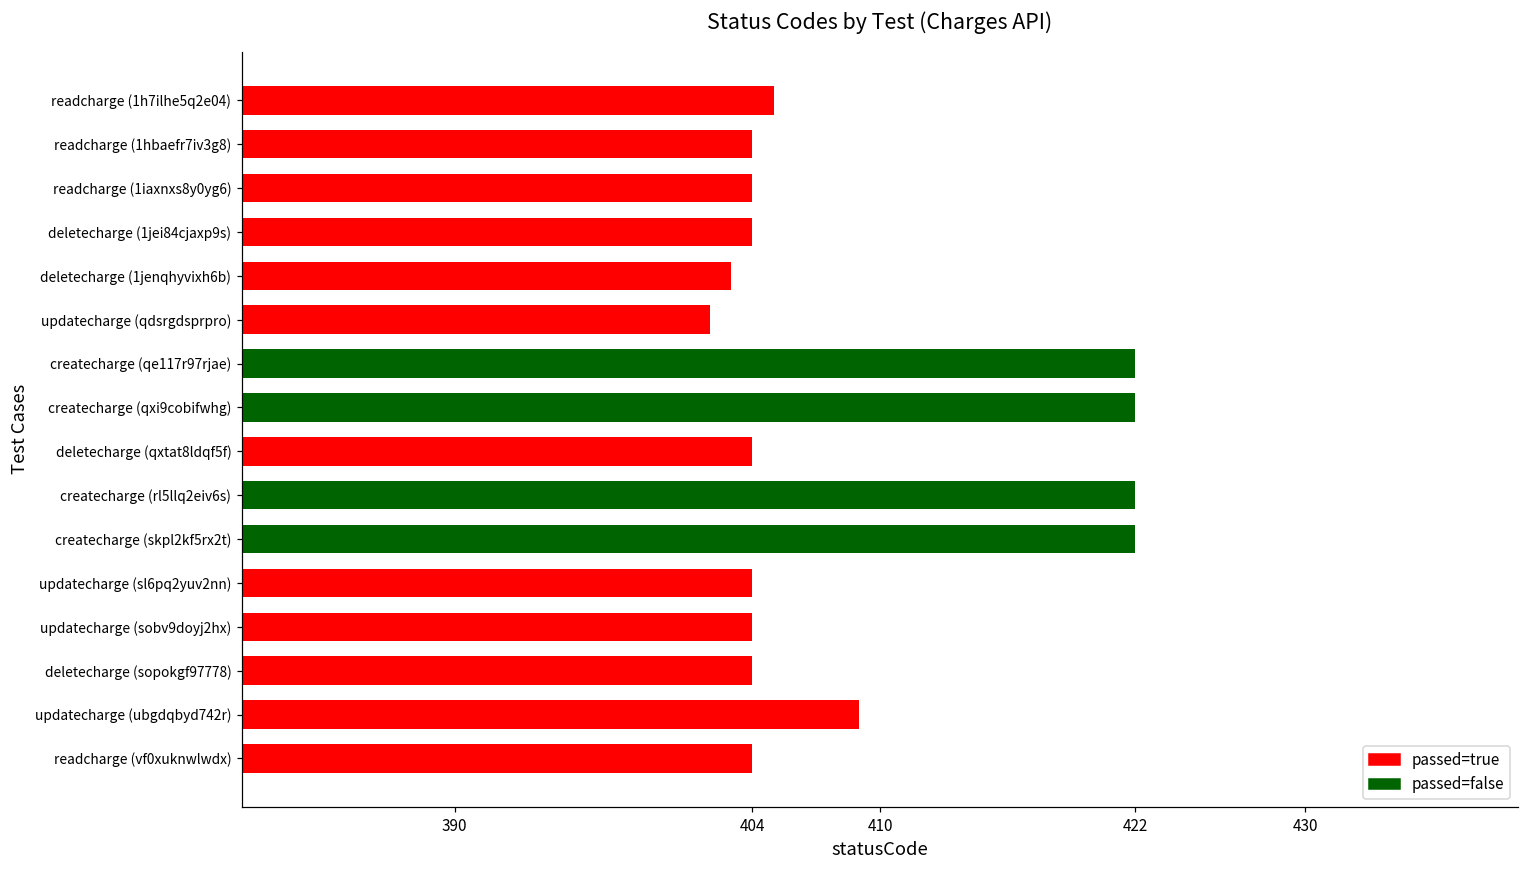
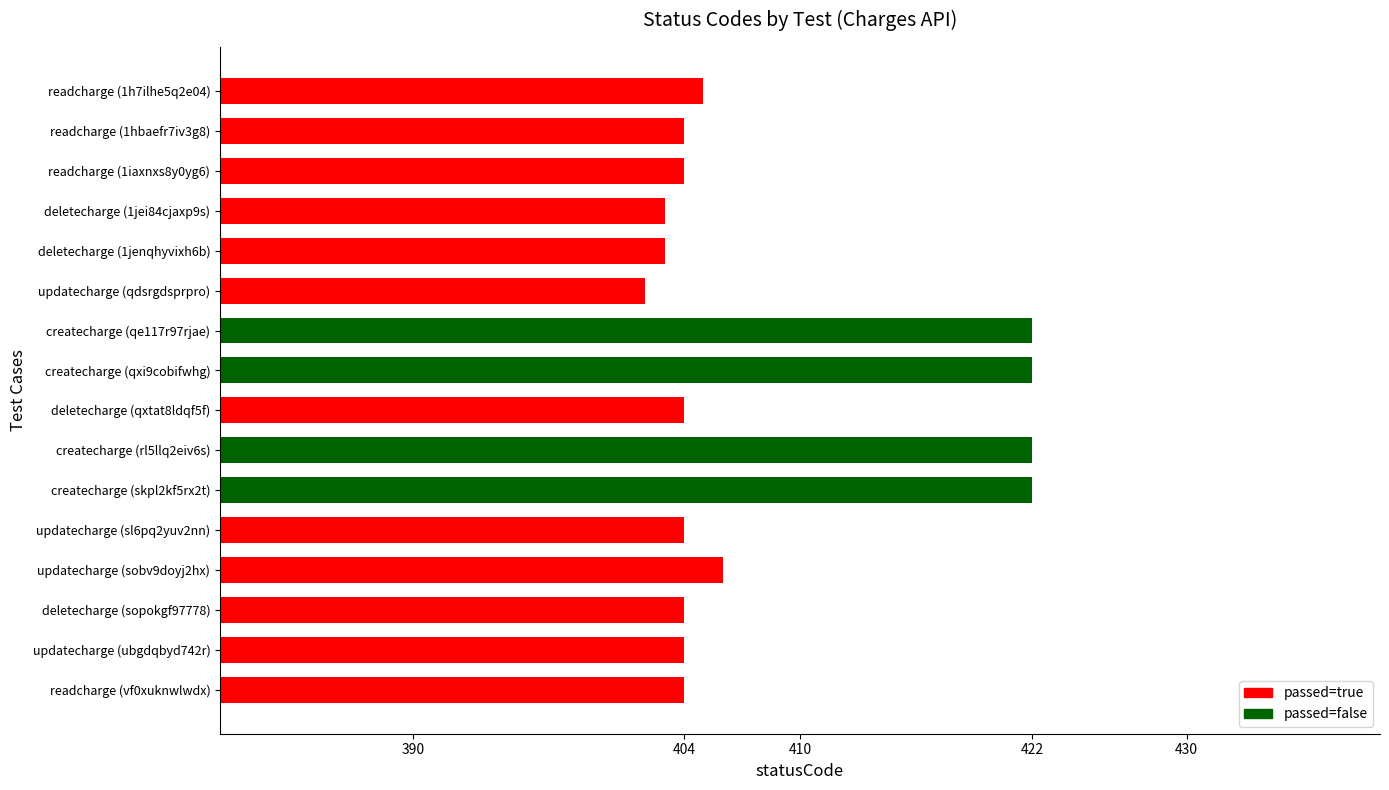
deletecharge (1jei84cjaxp9s): 404 -> 403
updatecharge (sobv9doyj2hx): 404 -> 406
updatecharge (ubgdqbyd742r): 409 -> 404
